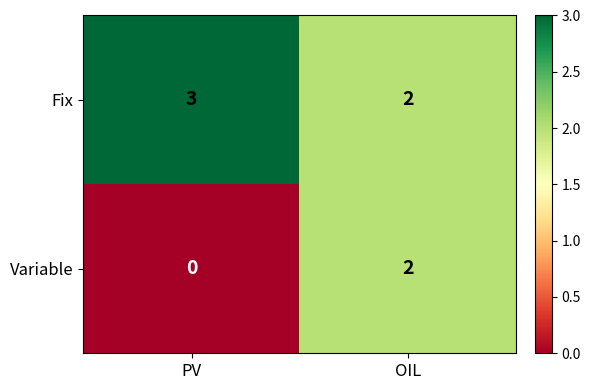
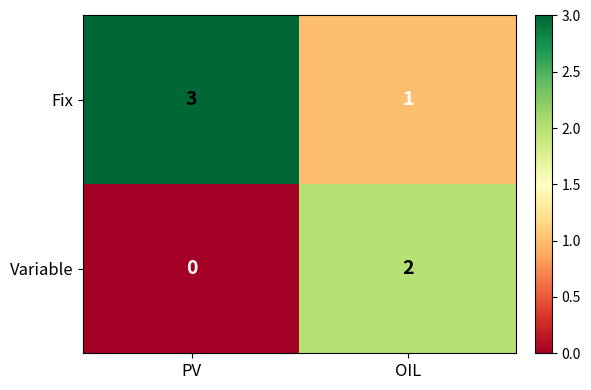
Fix, OIL: 2 -> 1
